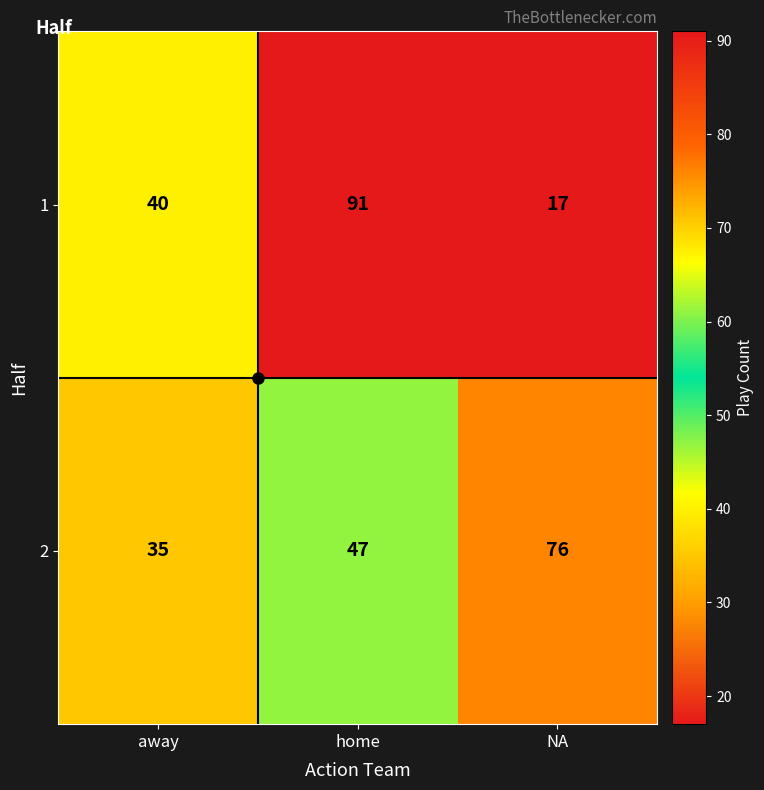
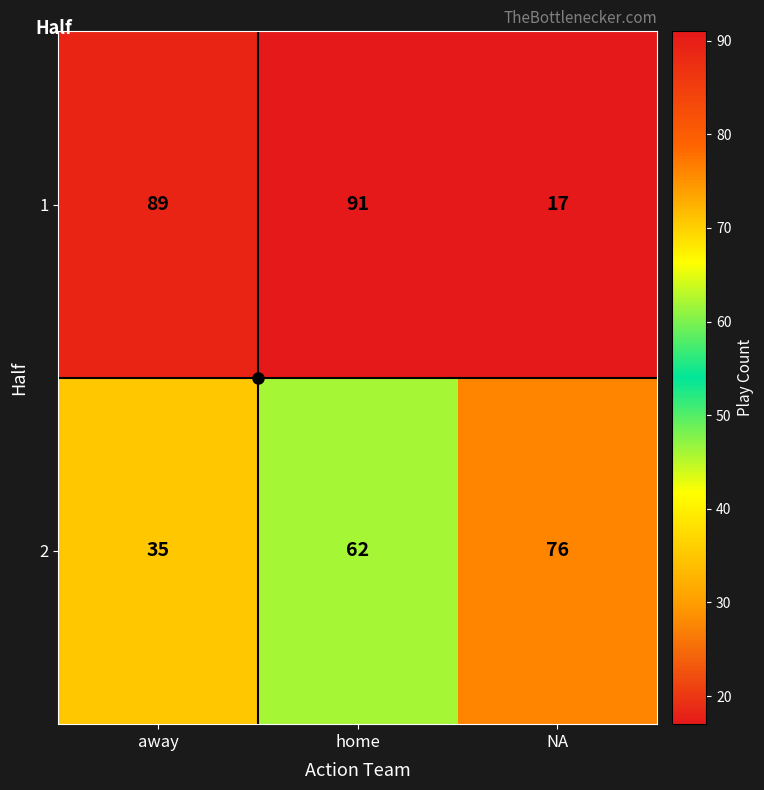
1, away: 40 -> 89
2, home: 47 -> 62
